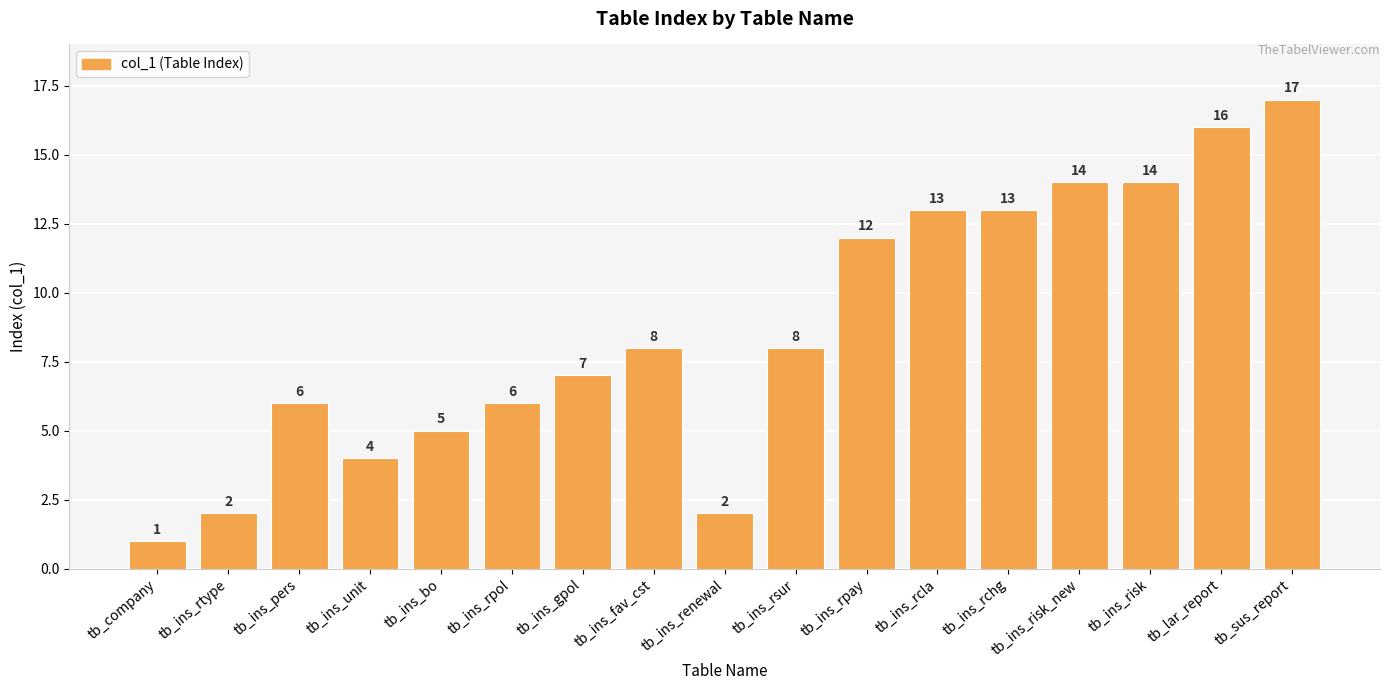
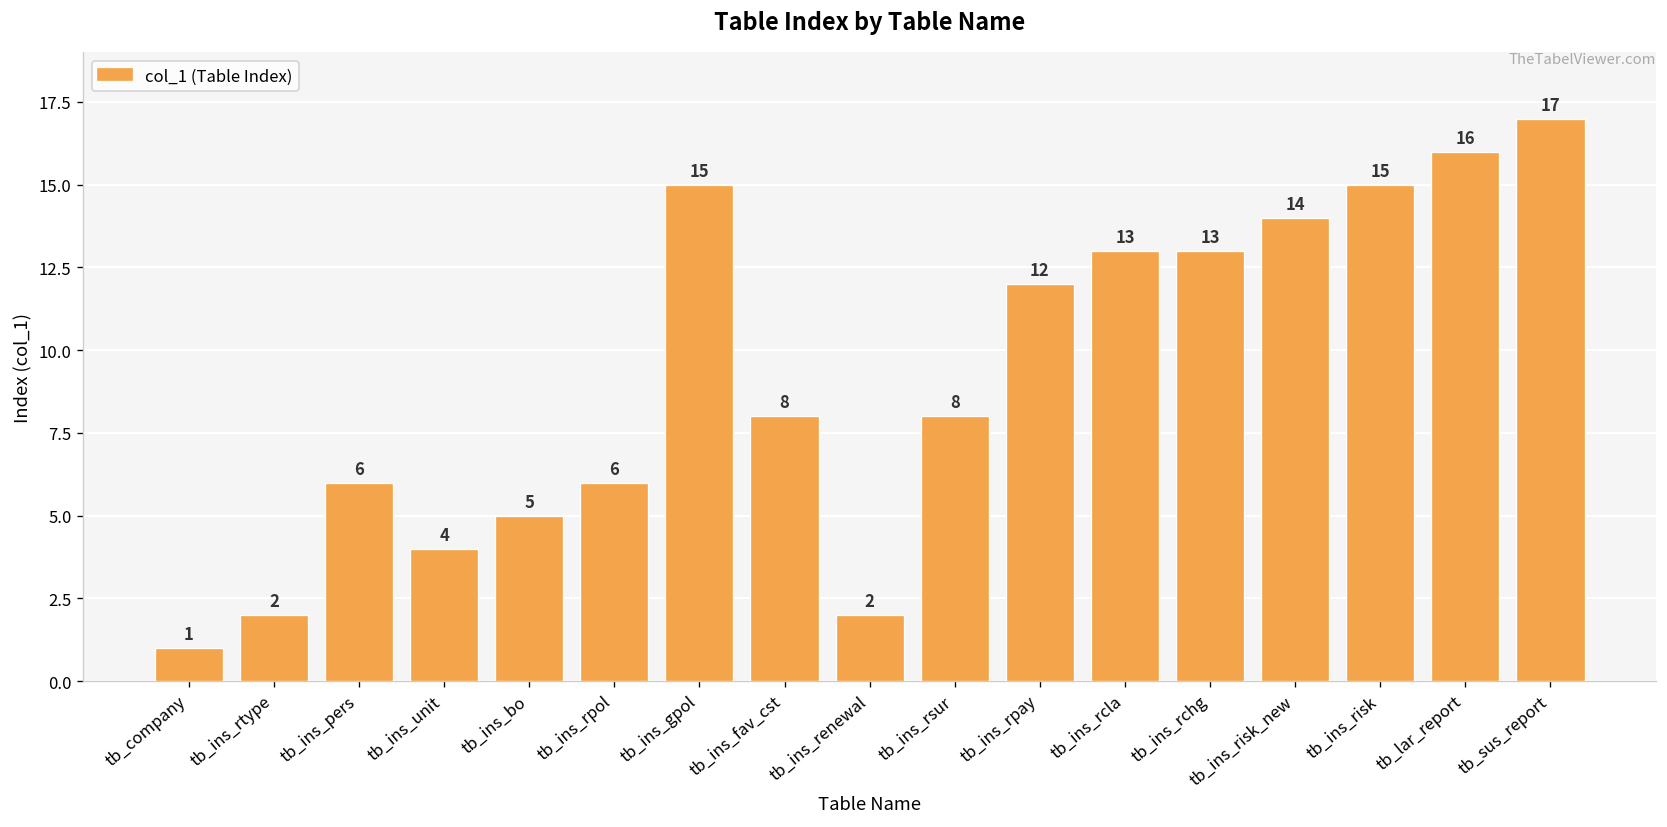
tb_ins_gpol: 7 -> 15
tb_ins_risk: 14 -> 15
